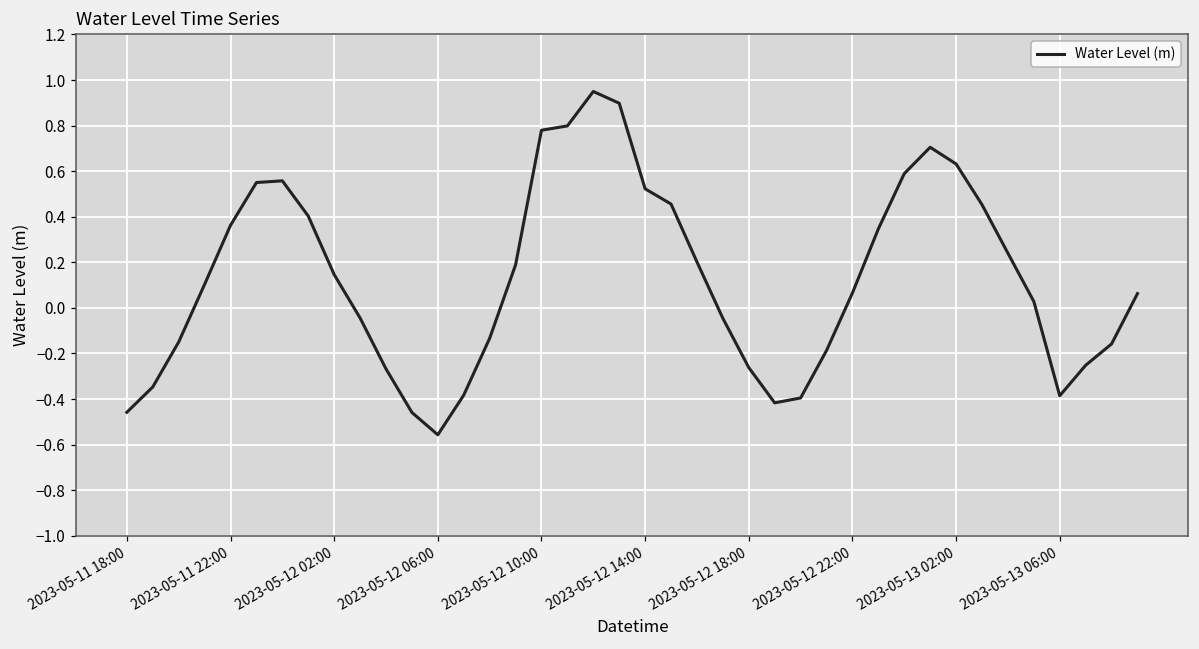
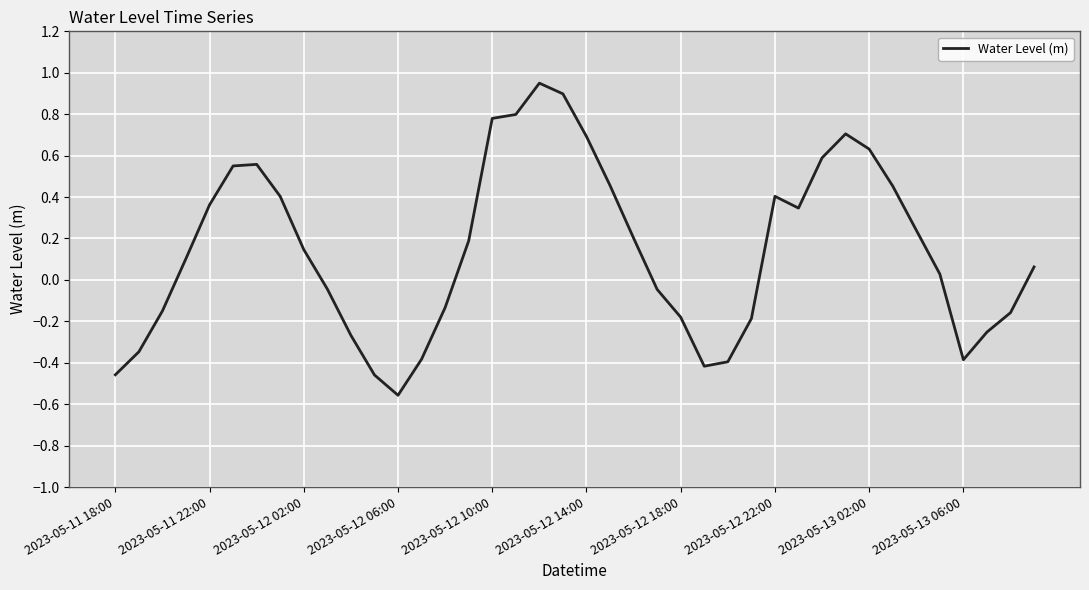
2023-05-12 14:00: 0.52 -> 0.69
2023-05-12 18:00: -0.26 -> -0.18
2023-05-12 22:00: 0.07 -> 0.40
